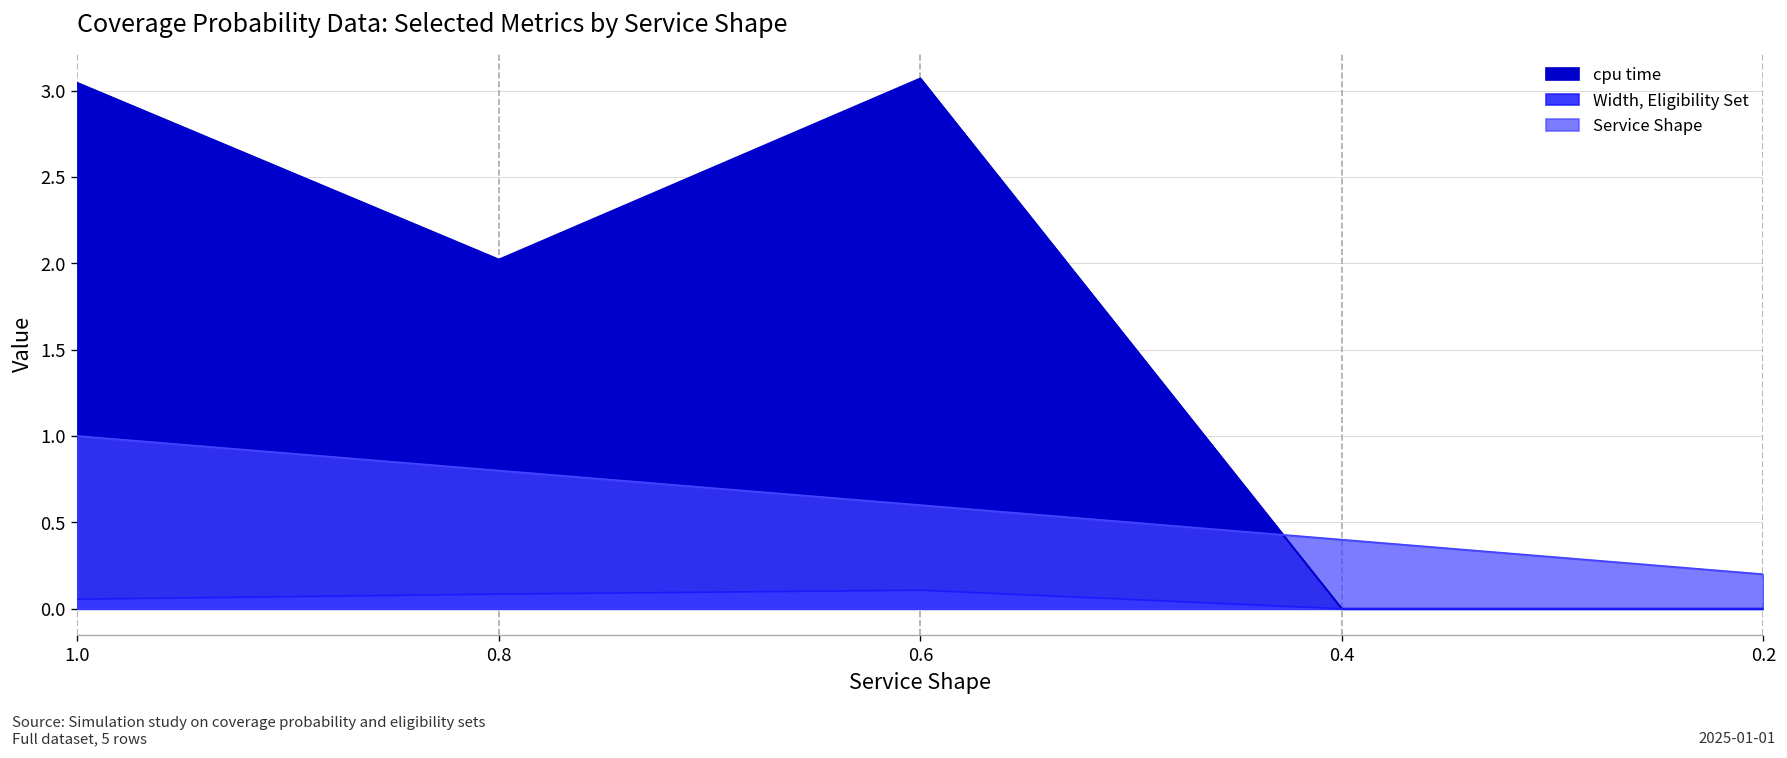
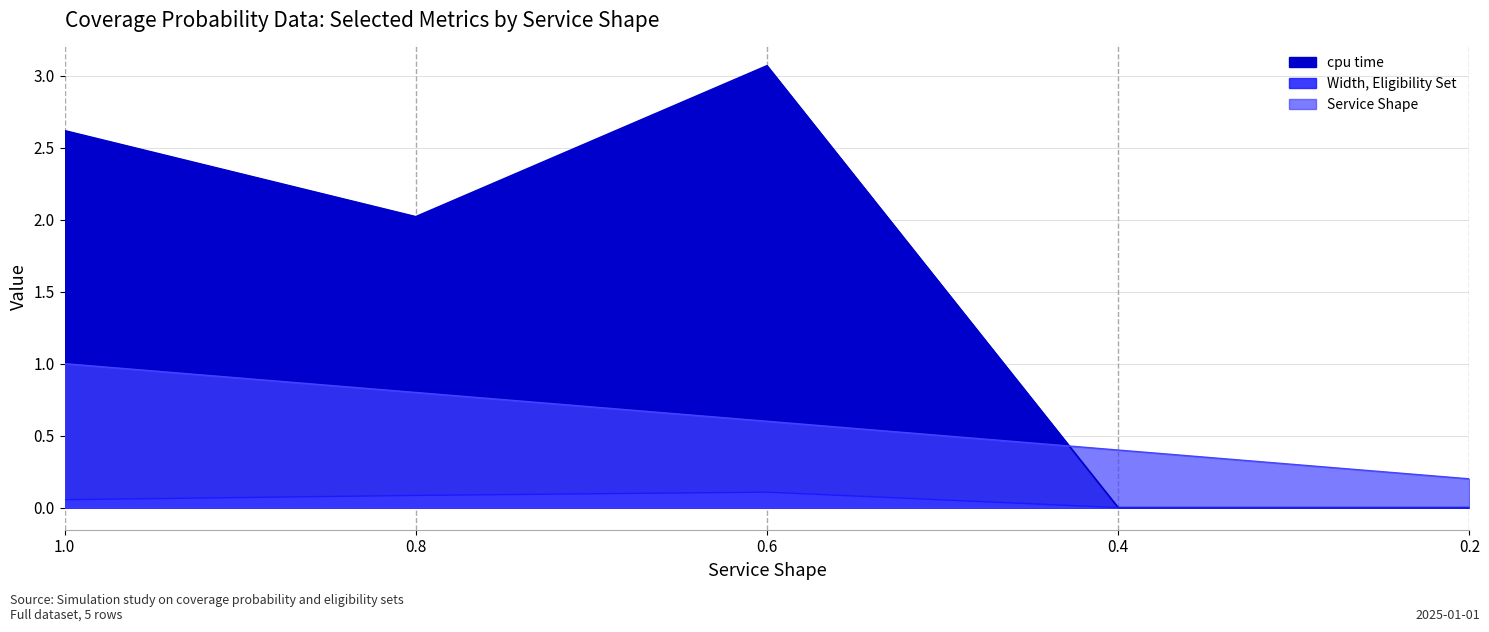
cpu time, 1.0: 3.04 -> 2.62
